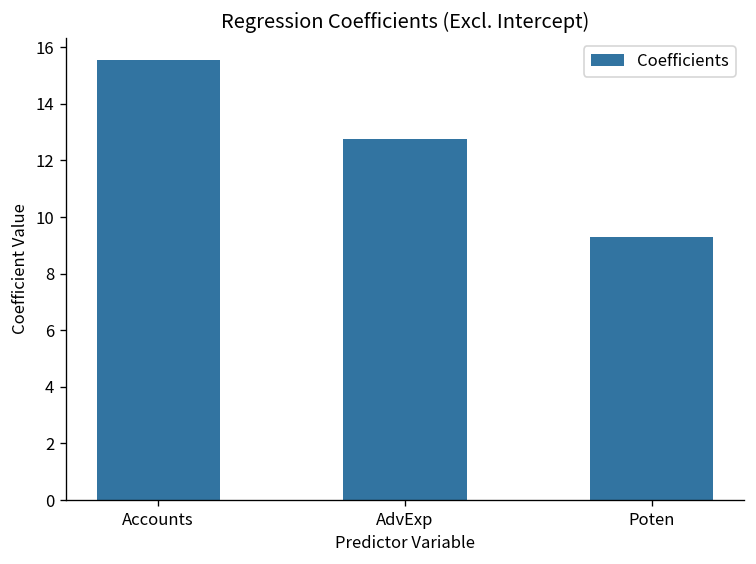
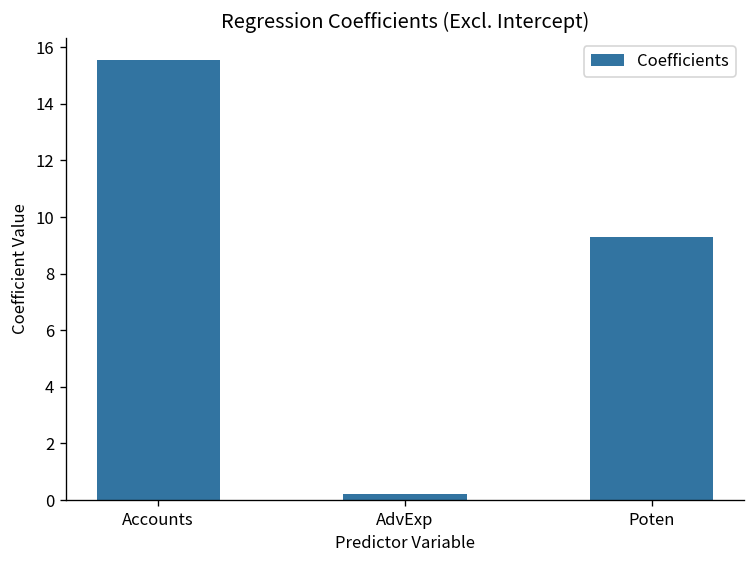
AdvExp: 12.8 -> 0.2
